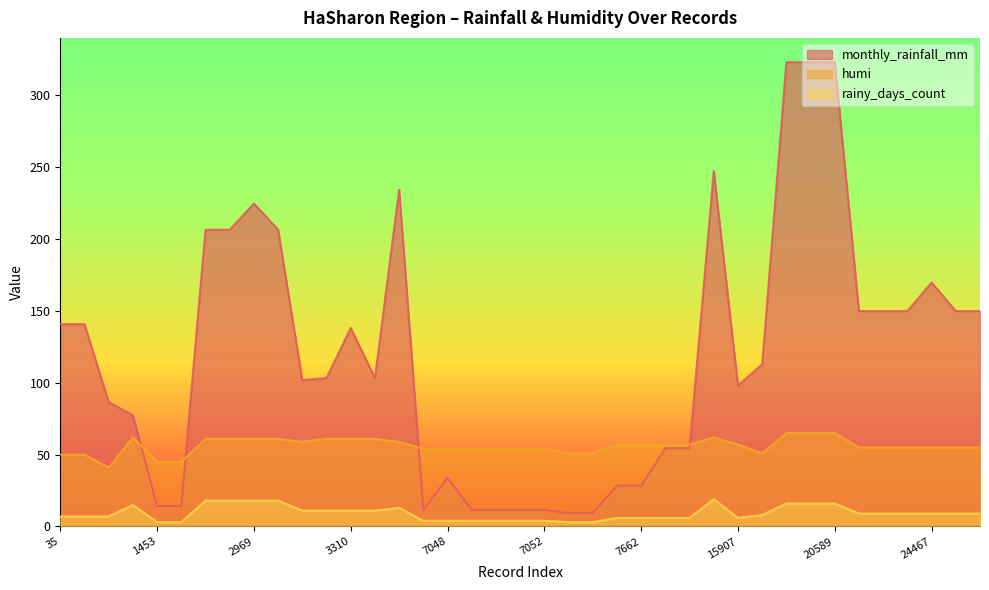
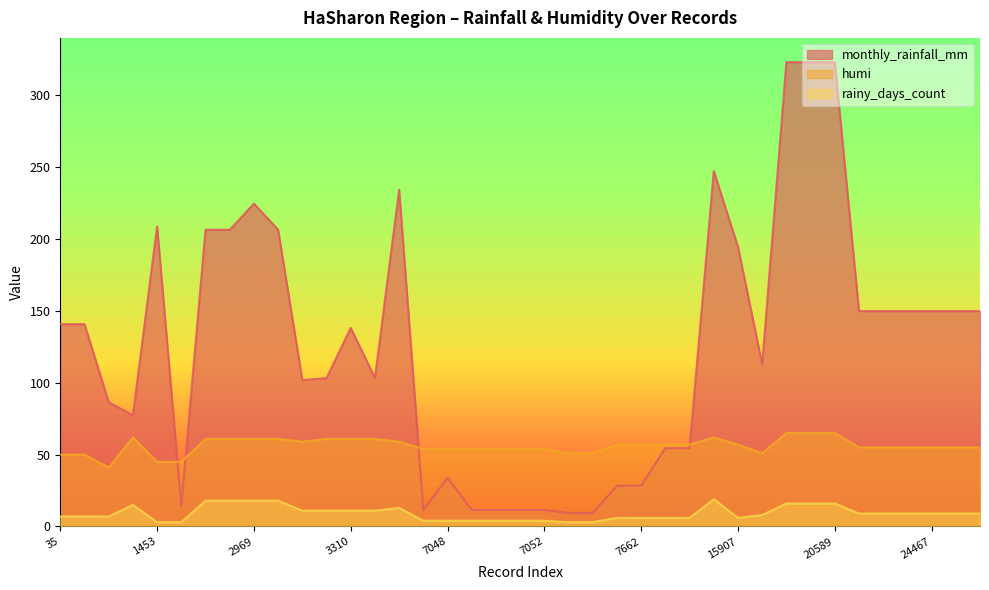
monthly_rainfall_mm, 1453: 14 -> 209
monthly_rainfall_mm, 15907: 98 -> 195
monthly_rainfall_mm, 24467: 170 -> 150
